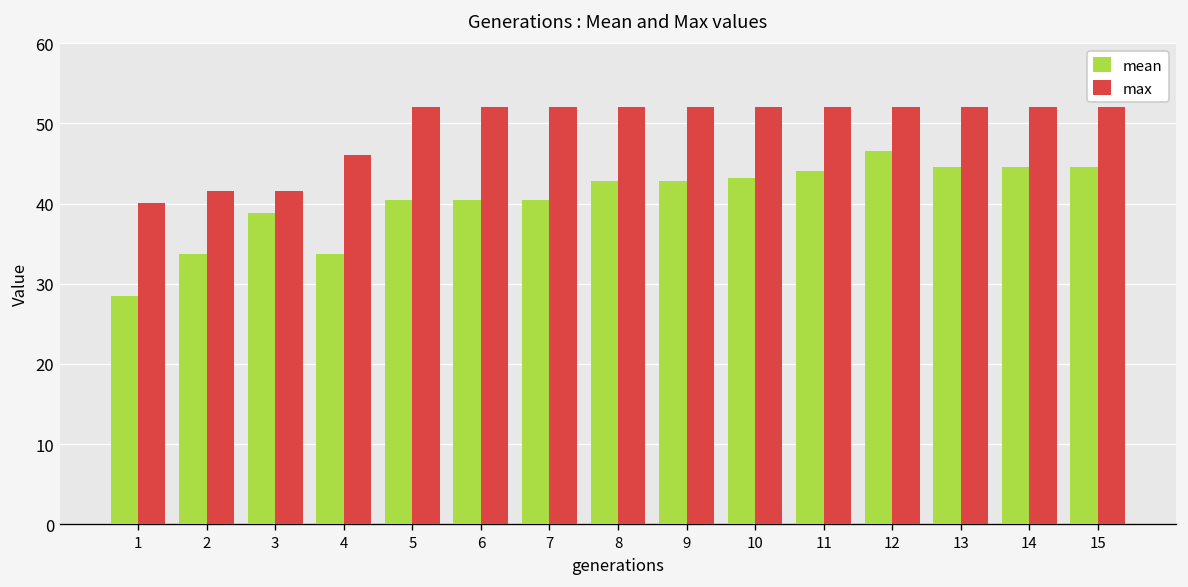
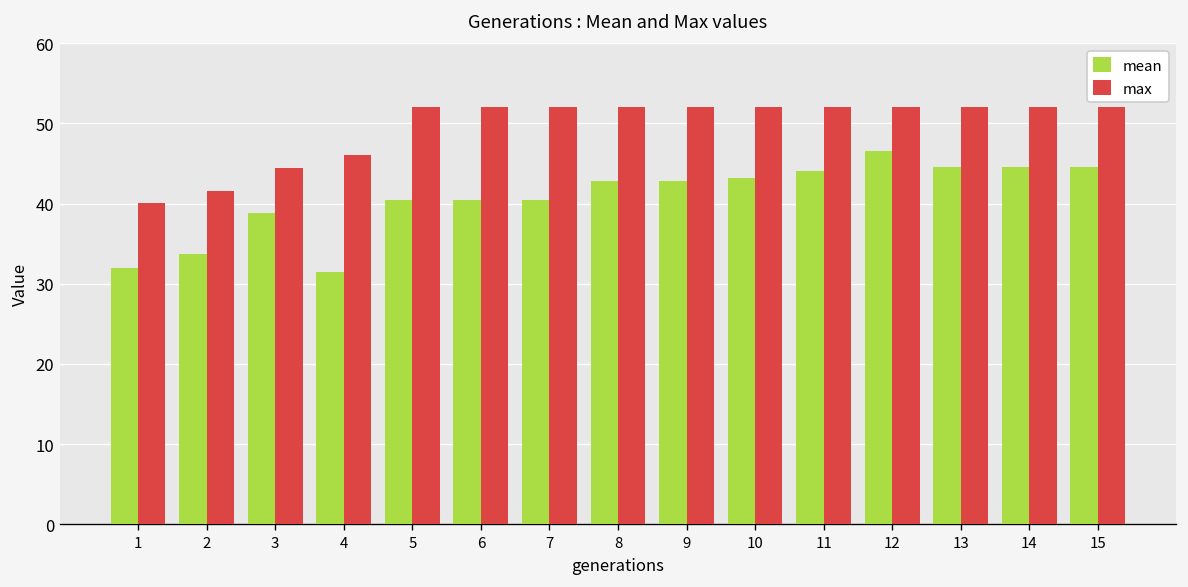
mean, 1: 28 -> 32
max, 3: 42 -> 44
mean, 4: 34 -> 31
